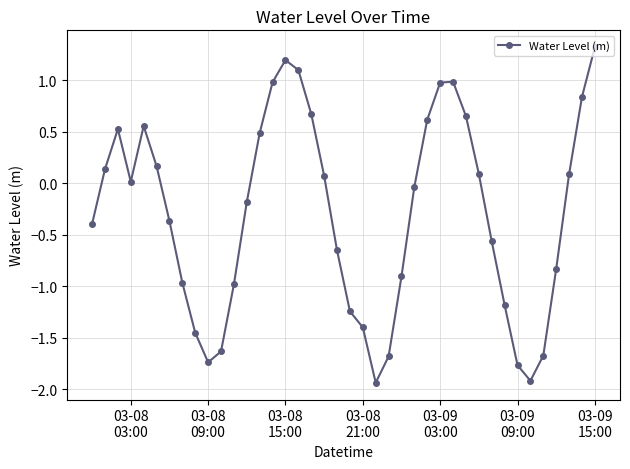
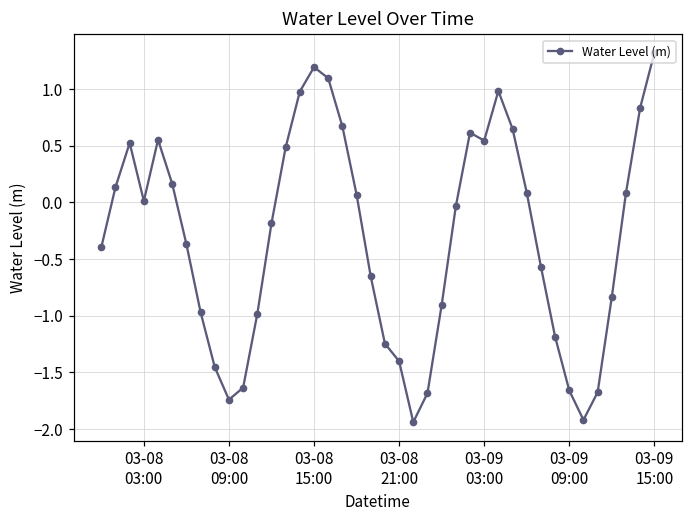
03-09 03:00: 0.98 -> 0.55
03-09 09:00: -1.77 -> -1.66
